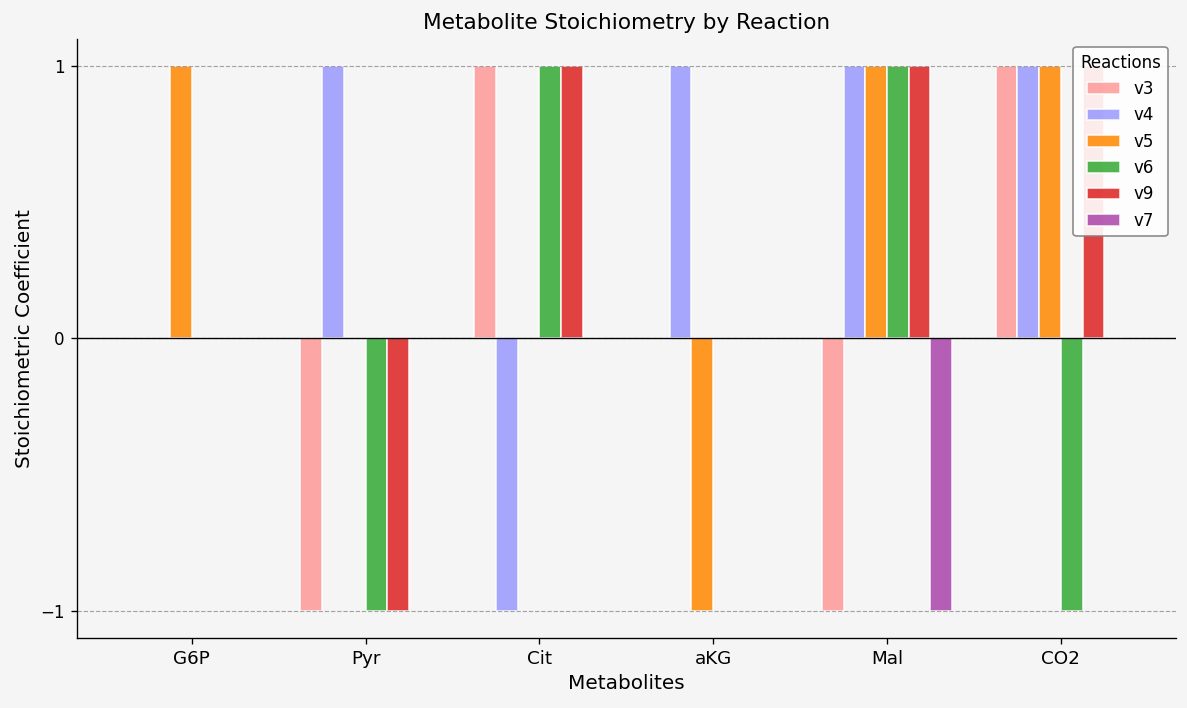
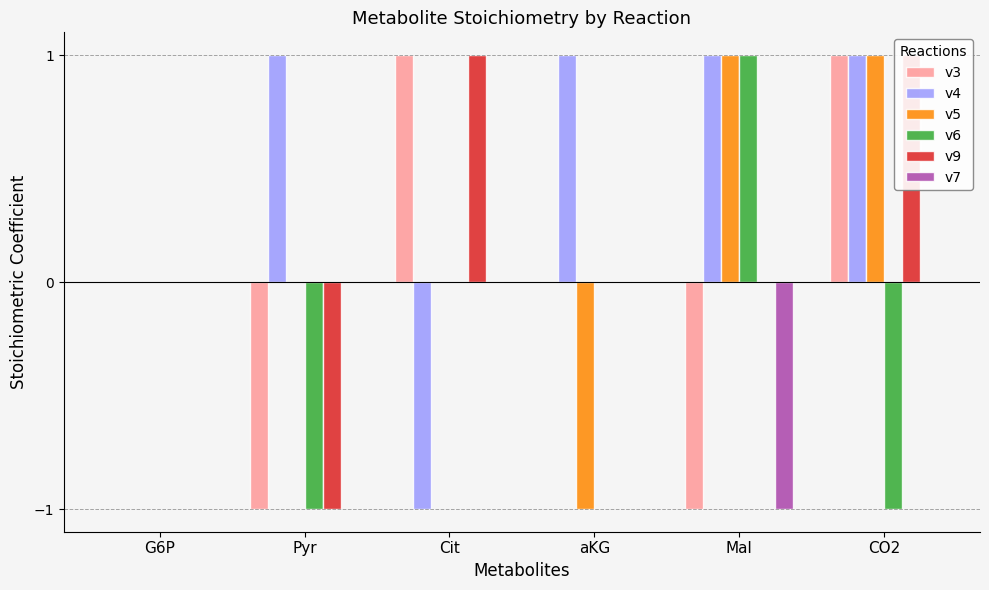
v5, G6P: 1 -> 0
v6, Cit: 1 -> 0
v9, Mal: 1 -> 0
